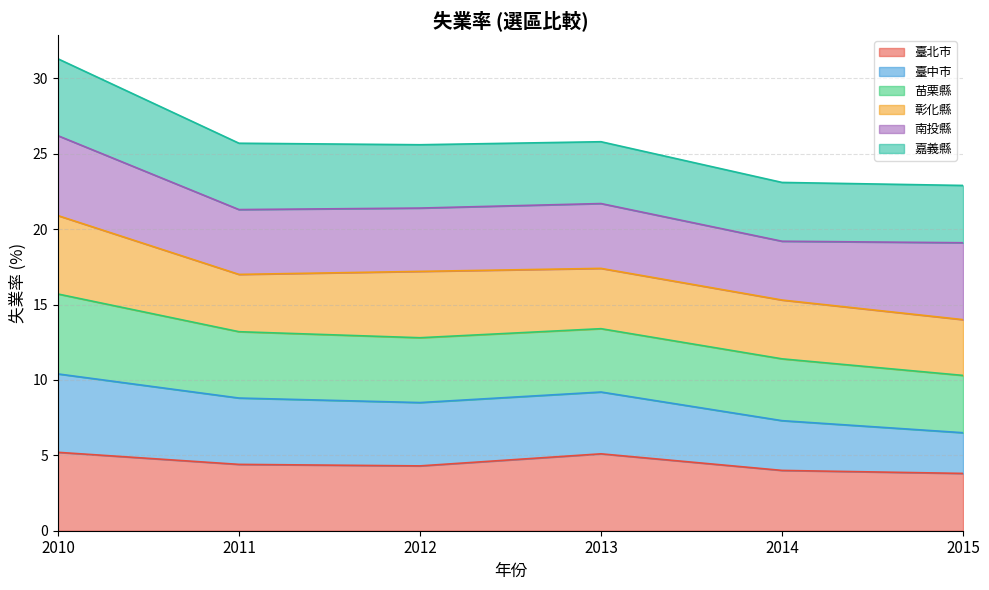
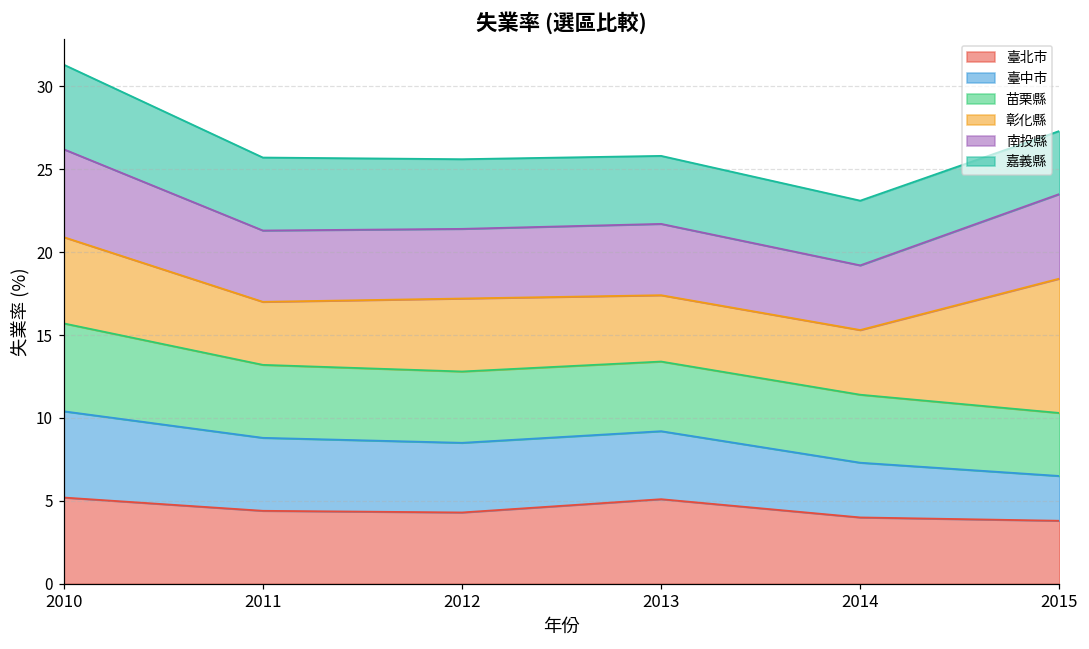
彰化縣, 2015: 3.7 -> 8.1
